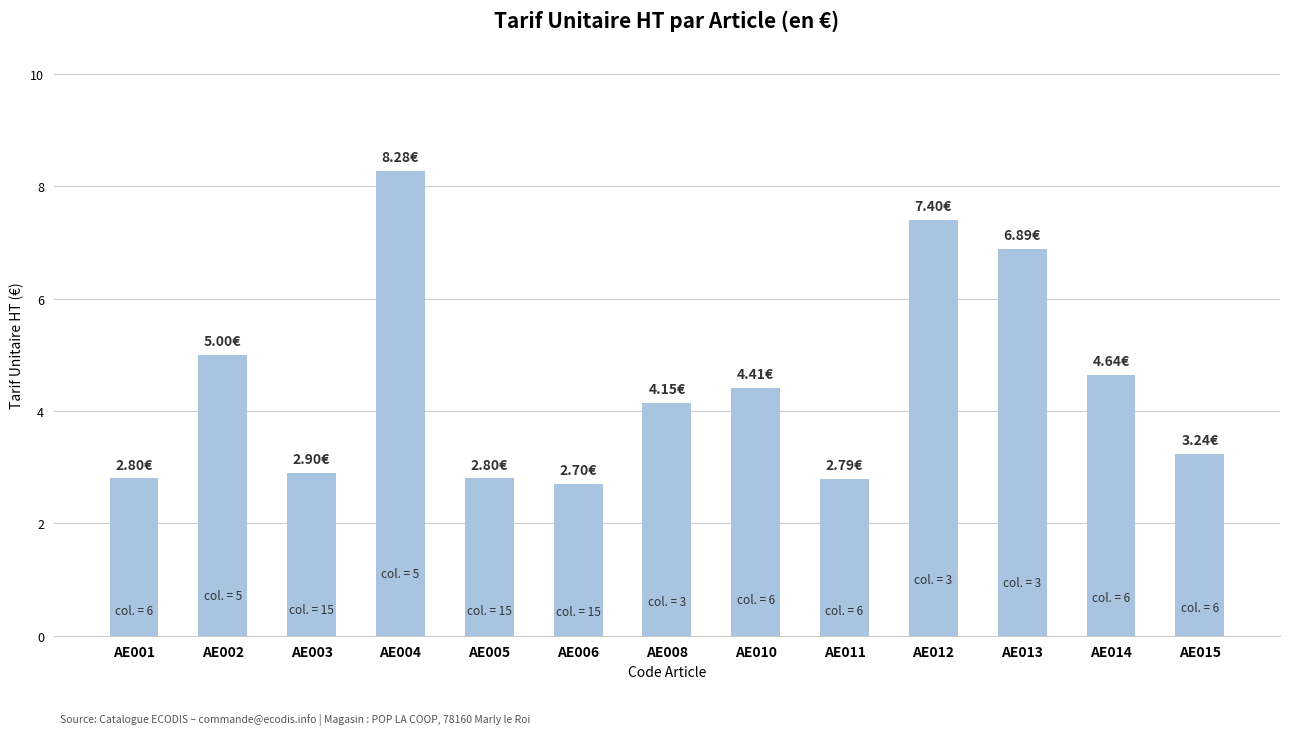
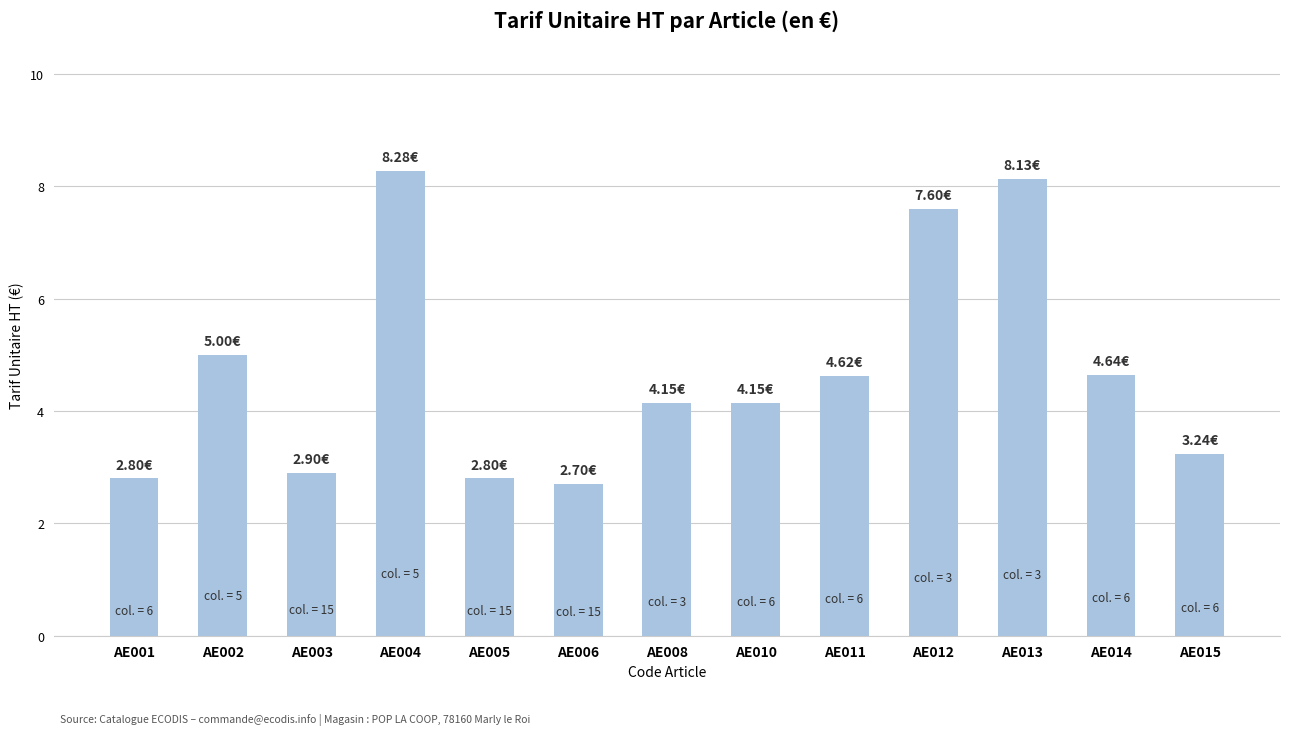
AE010: 4.41€ -> 4.15€
AE011: 2.79€ -> 4.62€
AE012: 7.40€ -> 7.60€
AE013: 6.89€ -> 8.13€
